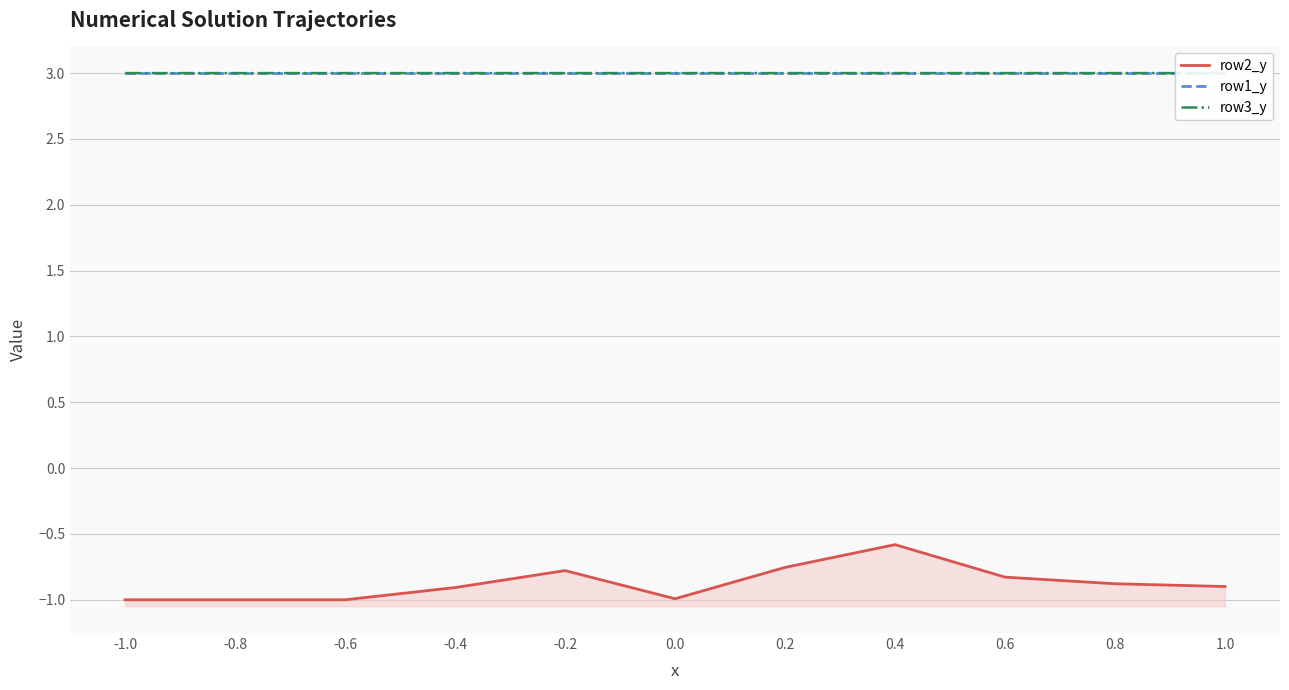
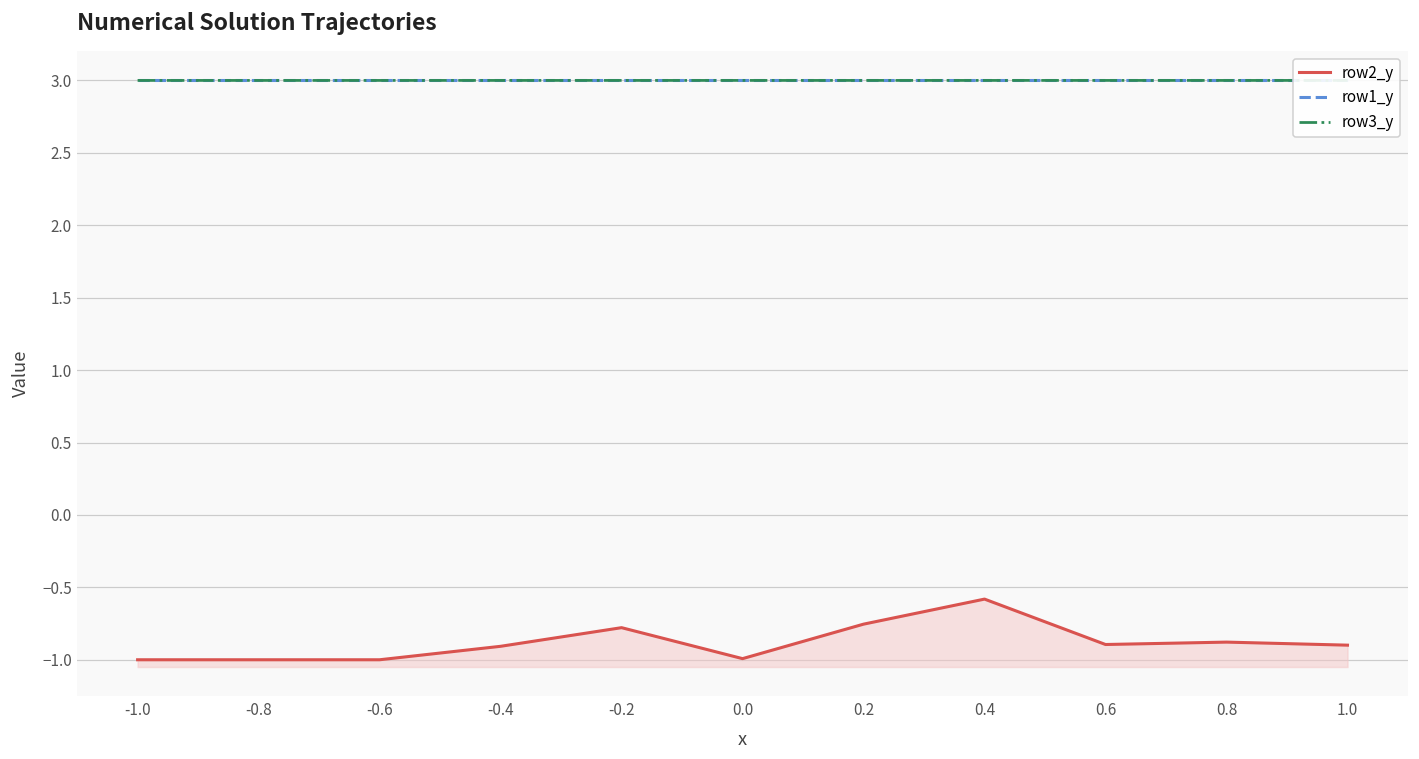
row2_y, 0.6: -0.83 -> -0.89
